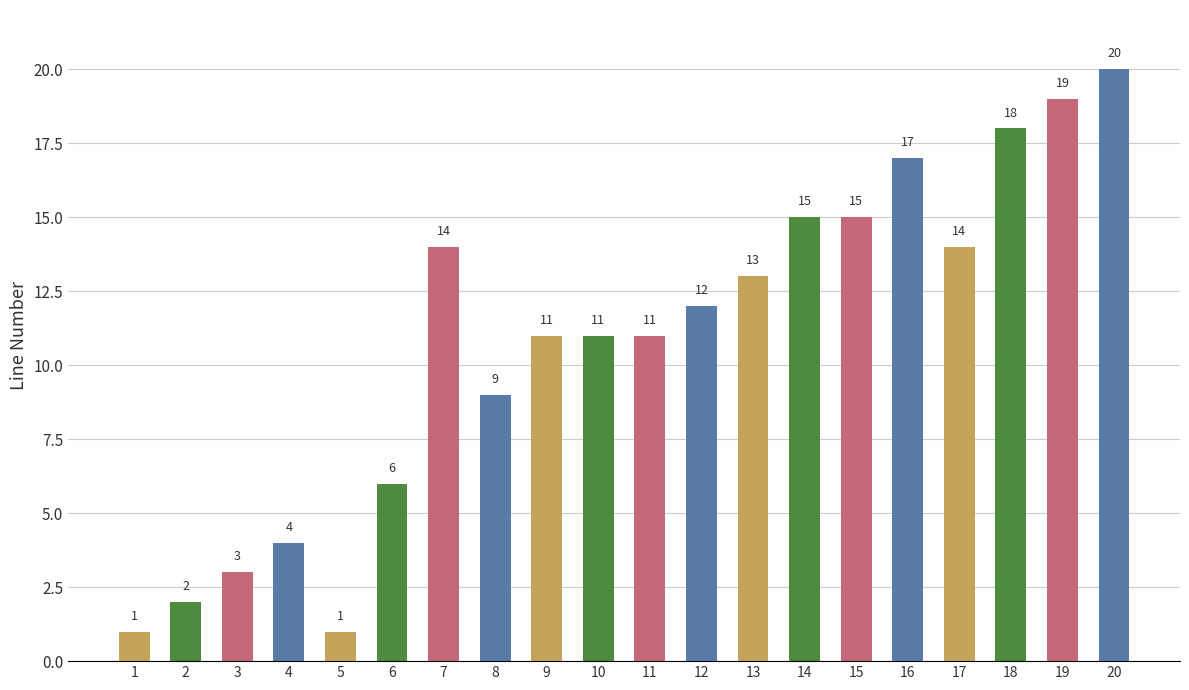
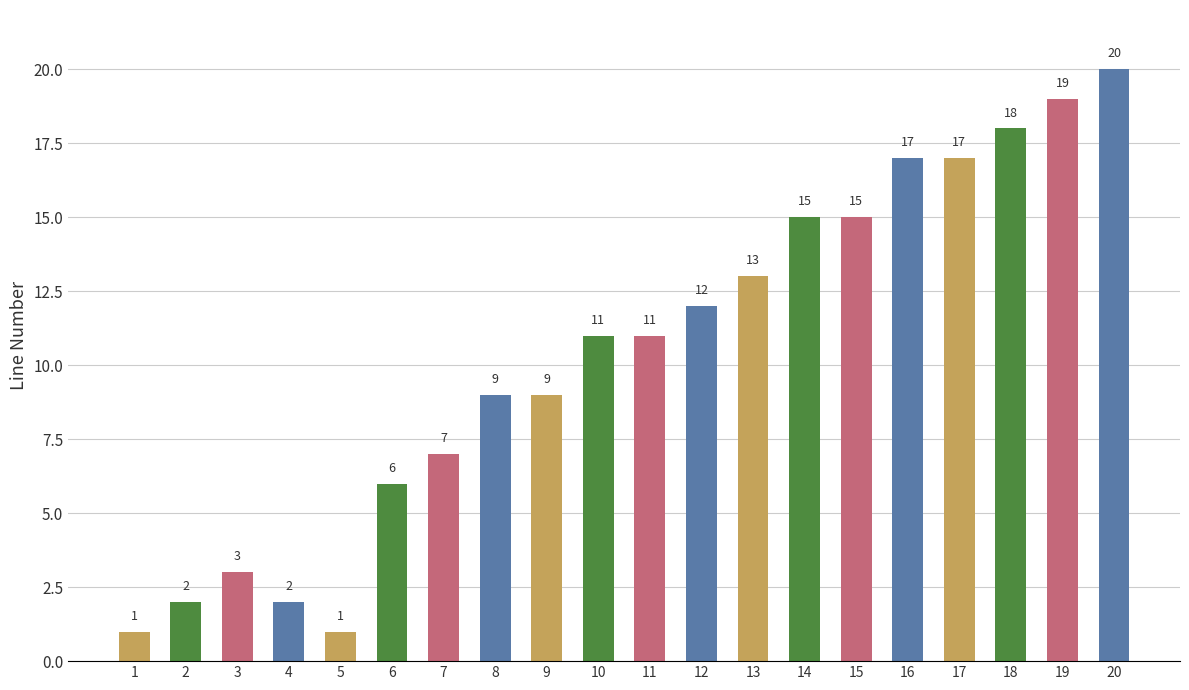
4: 4 -> 2
7: 14 -> 7
9: 11 -> 9
17: 14 -> 17
